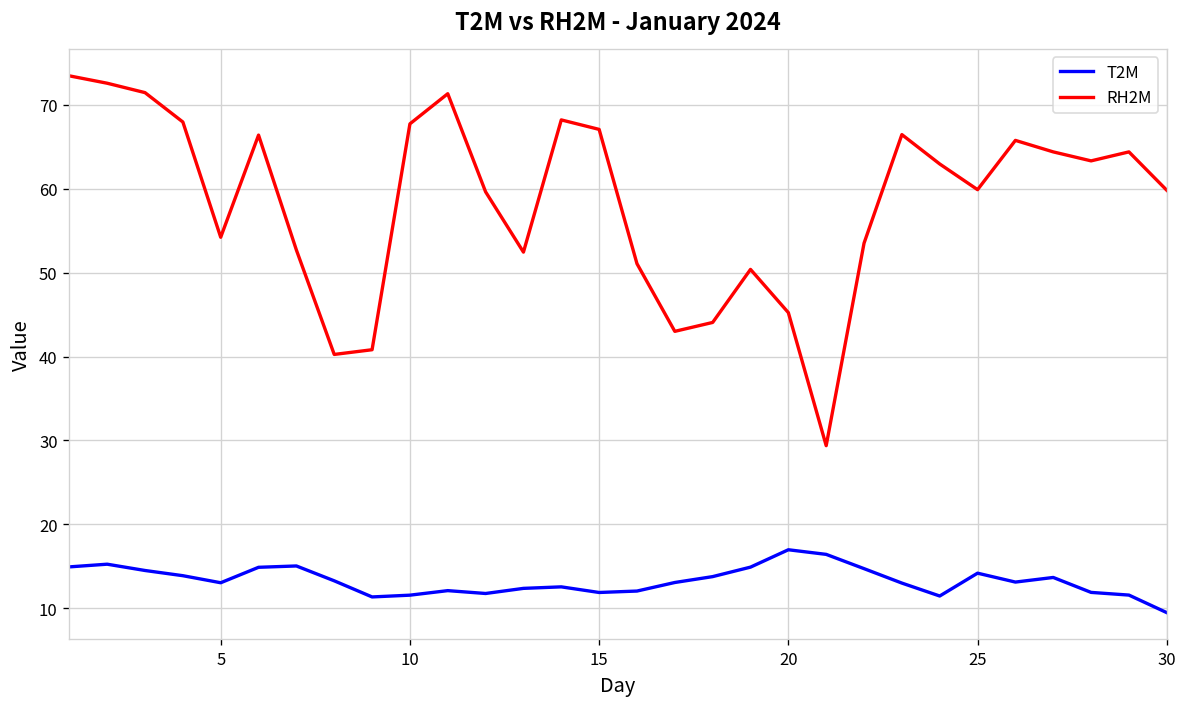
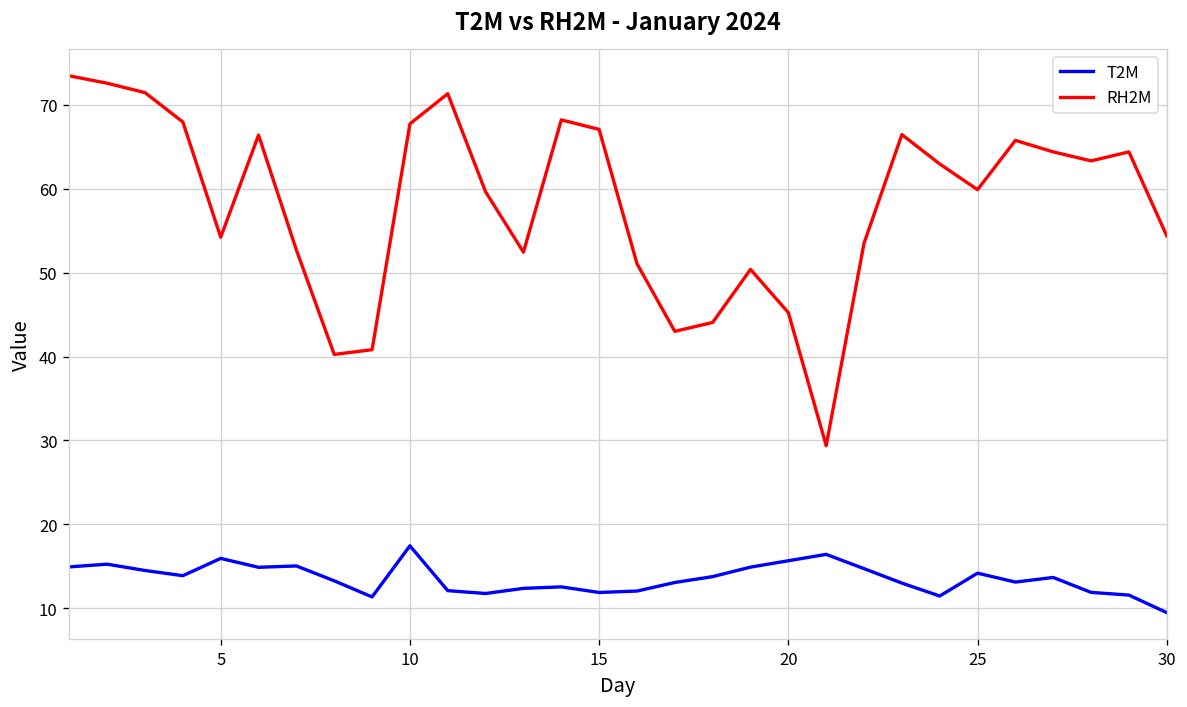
T2M, 5: 13 -> 16
T2M, 10: 12 -> 17
T2M, 20: 17 -> 16
RH2M, 30: 60 -> 54
